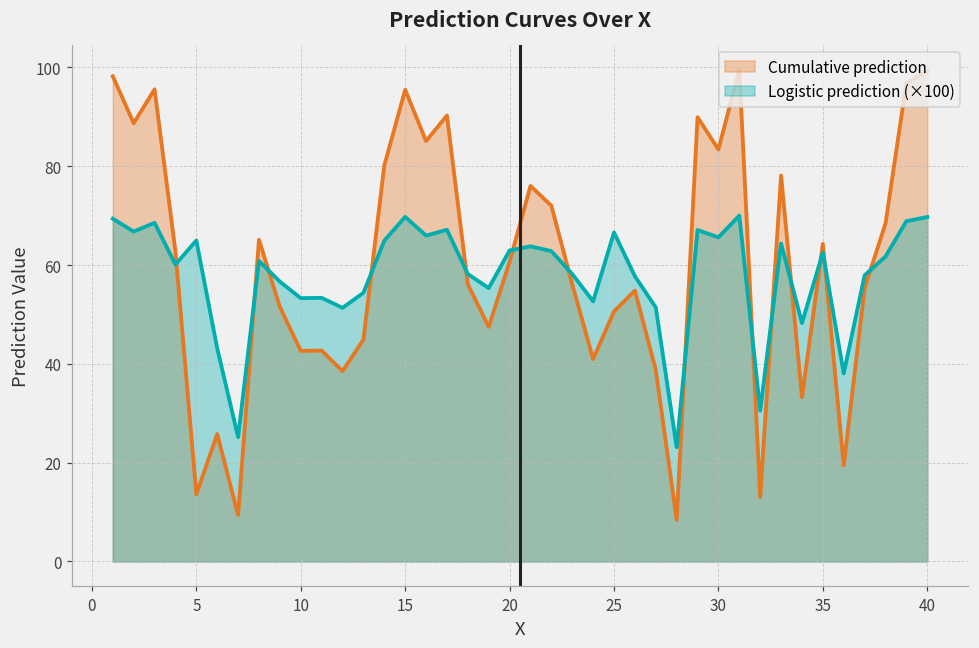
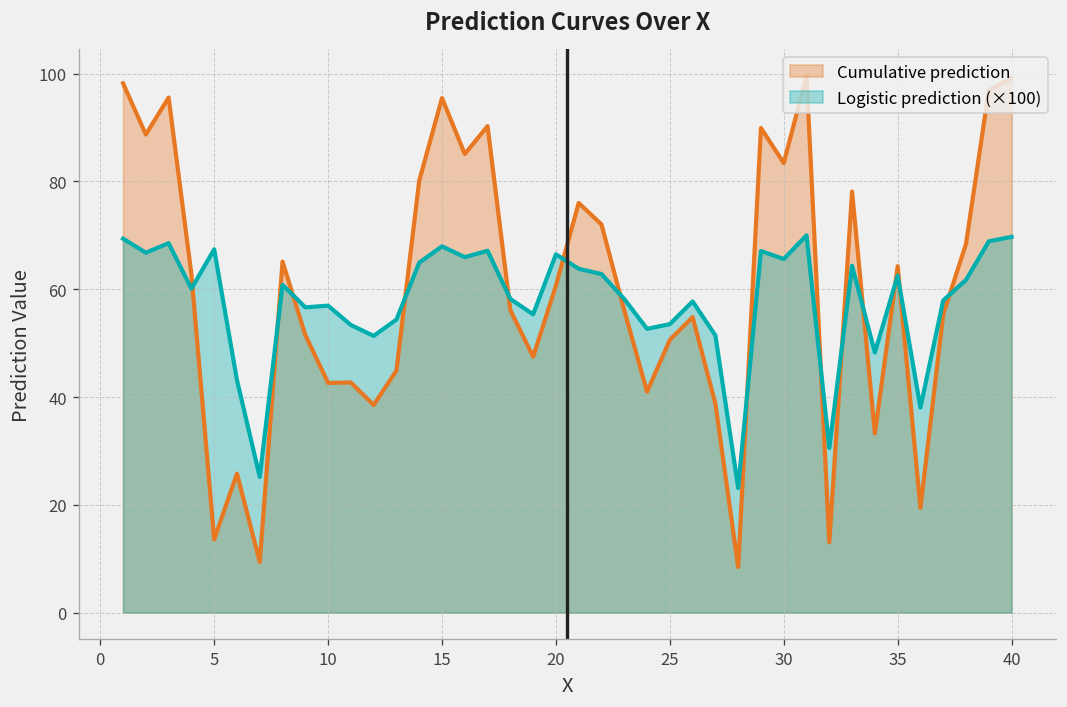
Logistic prediction (×100), 5: 65 -> 67
Logistic prediction (×100), 10: 53 -> 57
Logistic prediction (×100), 15: 70 -> 68
Logistic prediction (×100), 20: 63 -> 66
Logistic prediction (×100), 25: 67 -> 54
